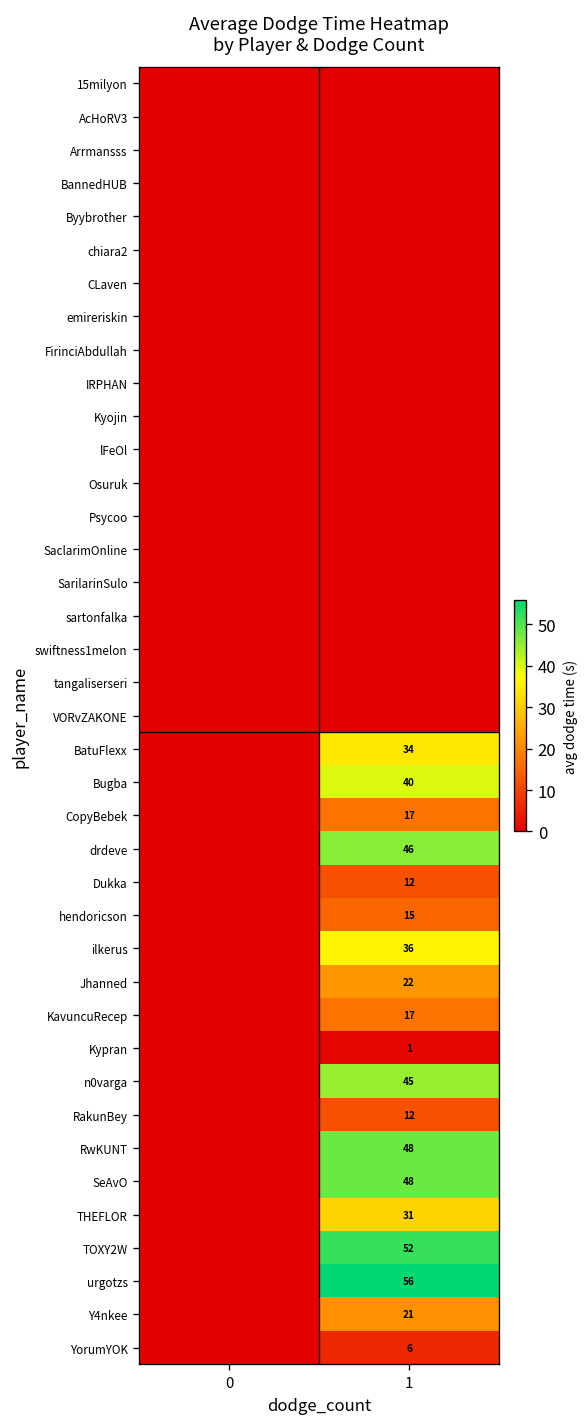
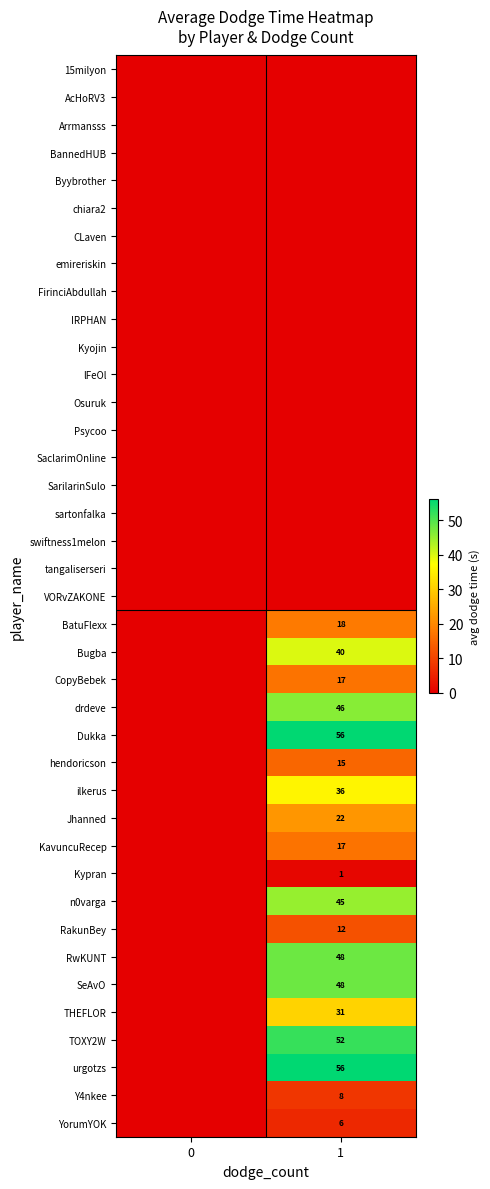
BatuFlexx, 1: 34 -> 18
Dukka, 1: 12 -> 56
Y4nkee, 1: 21 -> 8
